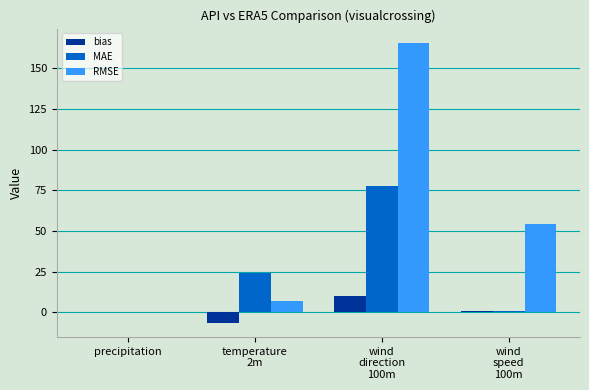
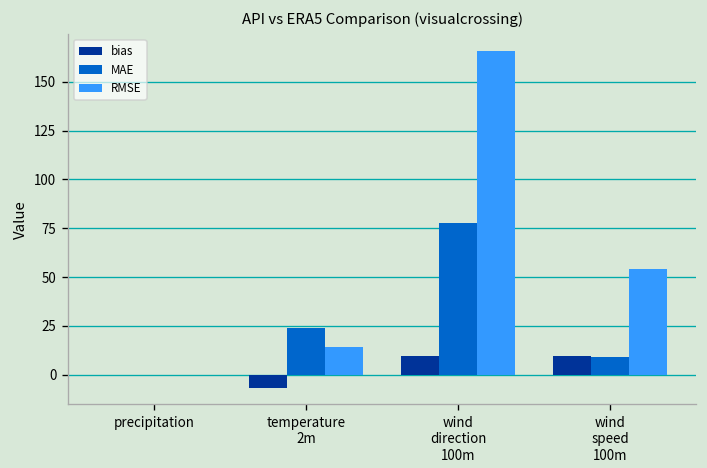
RMSE, temperature 2m: 7 -> 14
bias, wind speed 100m: 1 -> 9
MAE, wind speed 100m: 1 -> 9
